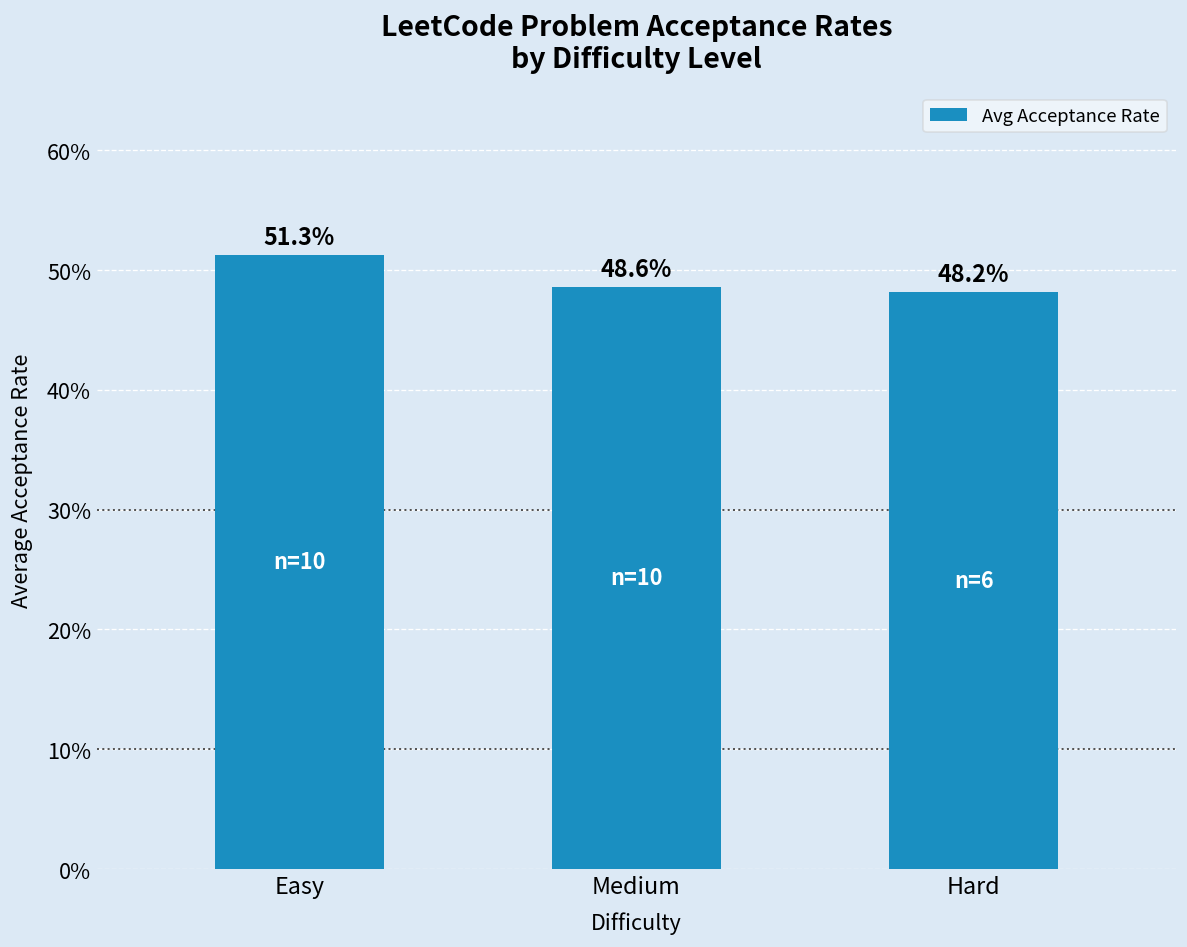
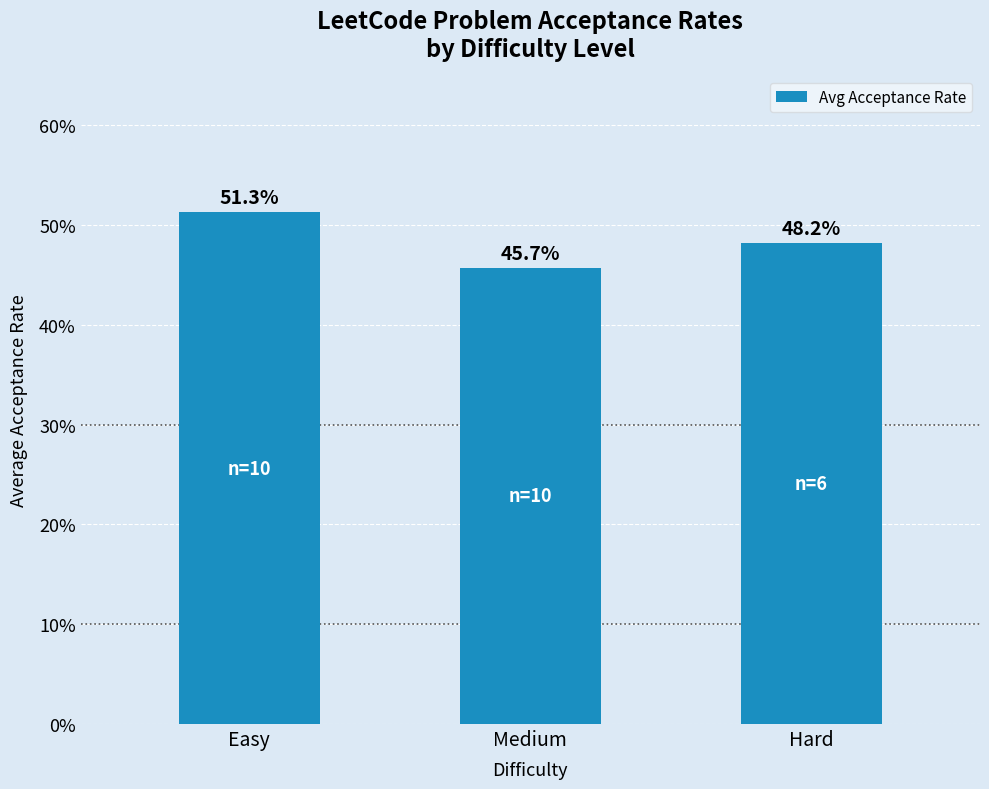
Medium: 48.6% -> 45.7%
